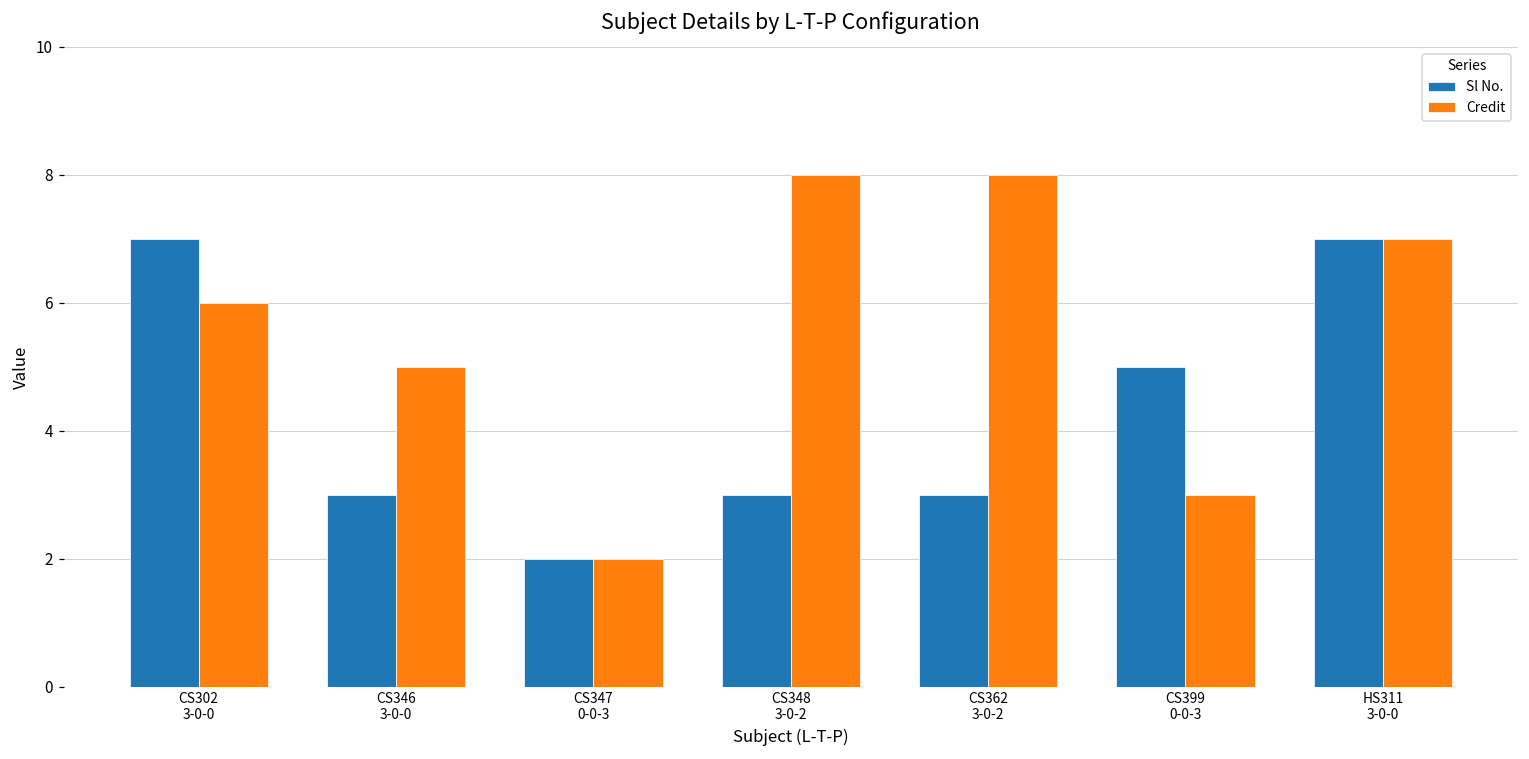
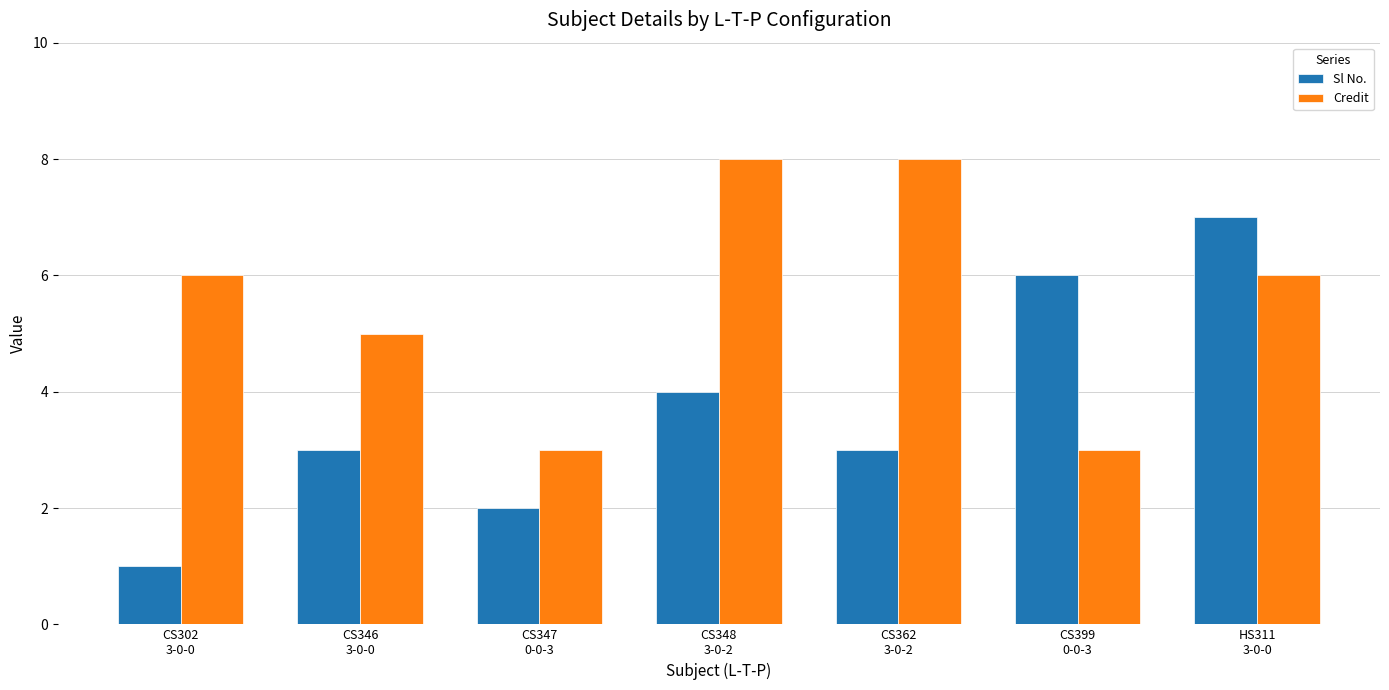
Sl No., CS302 3-0-0: 7 -> 1
Credit, CS347 0-0-3: 2 -> 3
Sl No., CS348 3-0-2: 3 -> 4
Sl No., CS399 0-0-3: 5 -> 6
Credit, HS311 3-0-0: 7 -> 6
